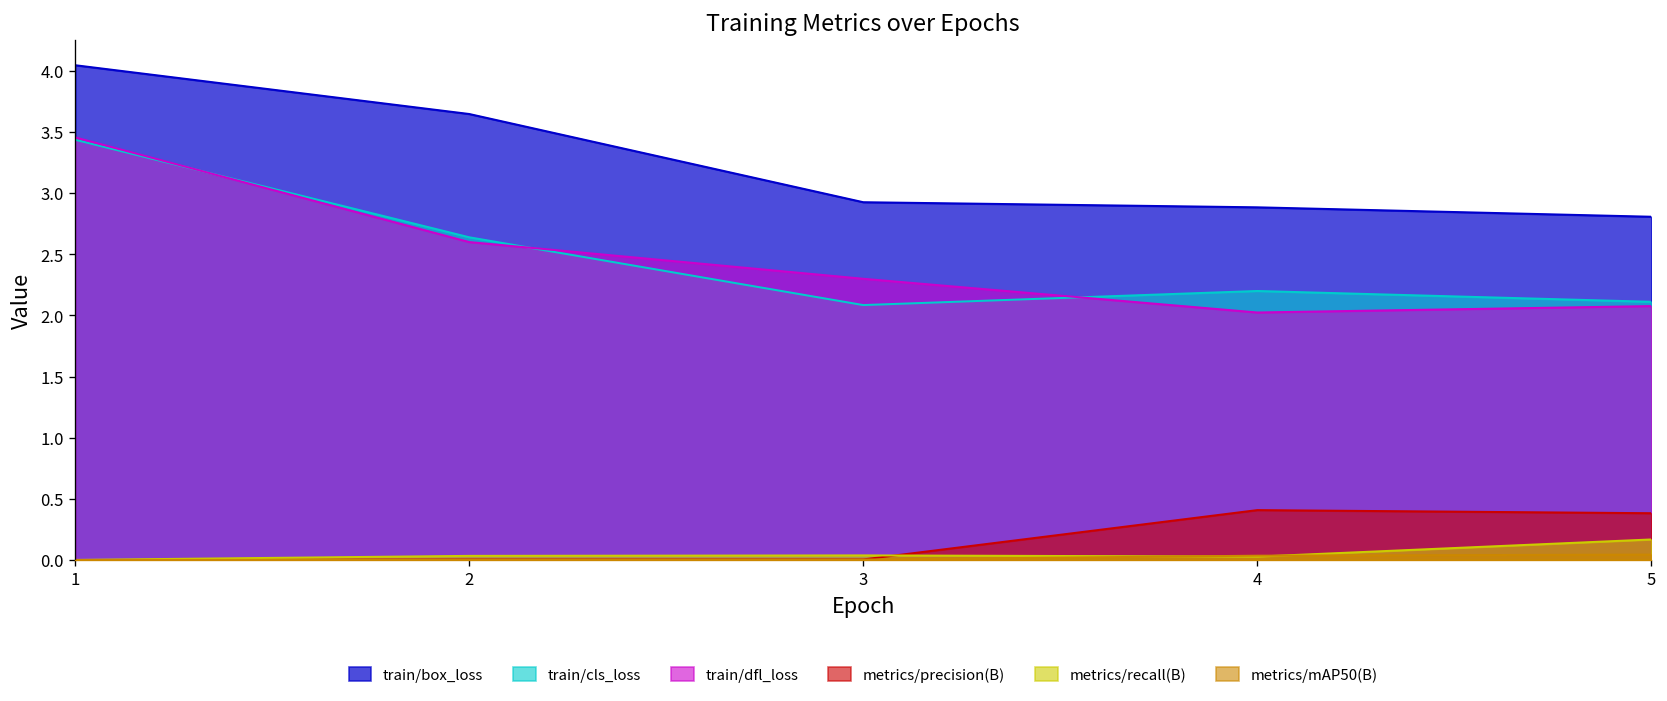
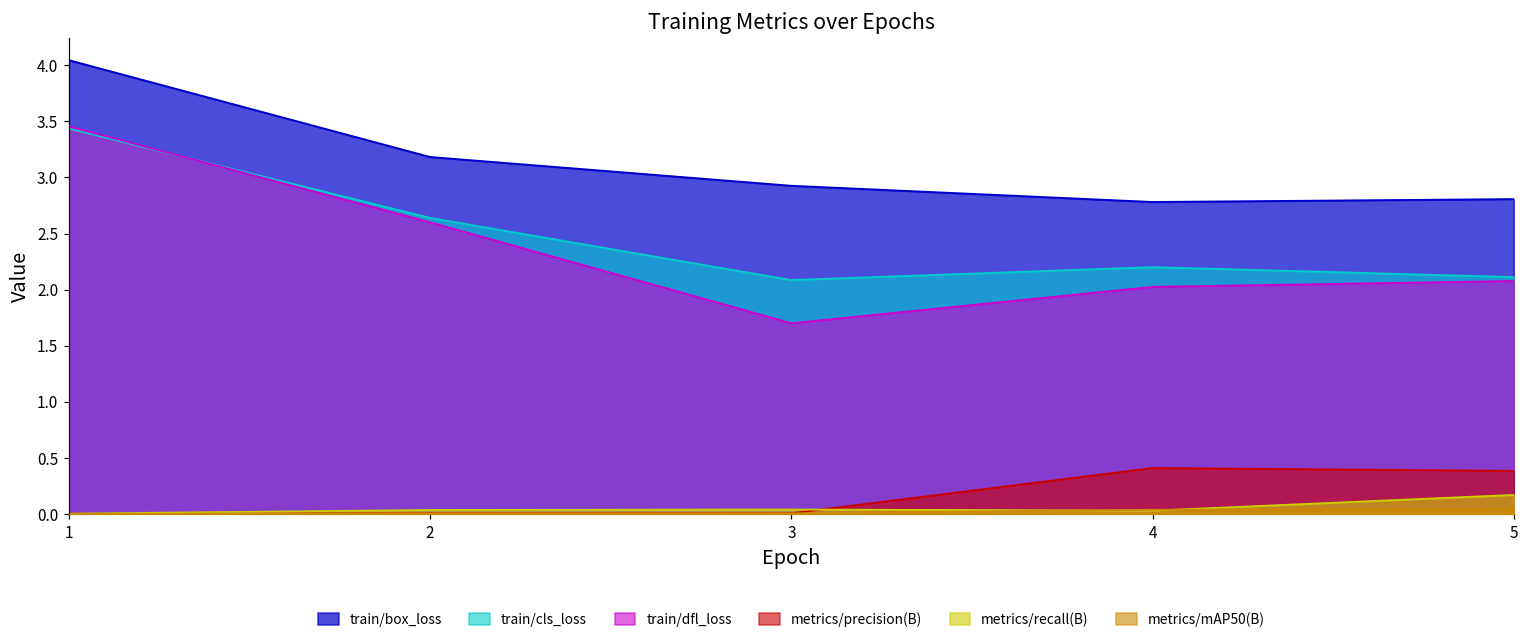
train/box_loss, 2: 3.65 -> 3.18
train/dfl_loss, 3: 2.3 -> 1.7
train/box_loss, 4: 2.88 -> 2.78
